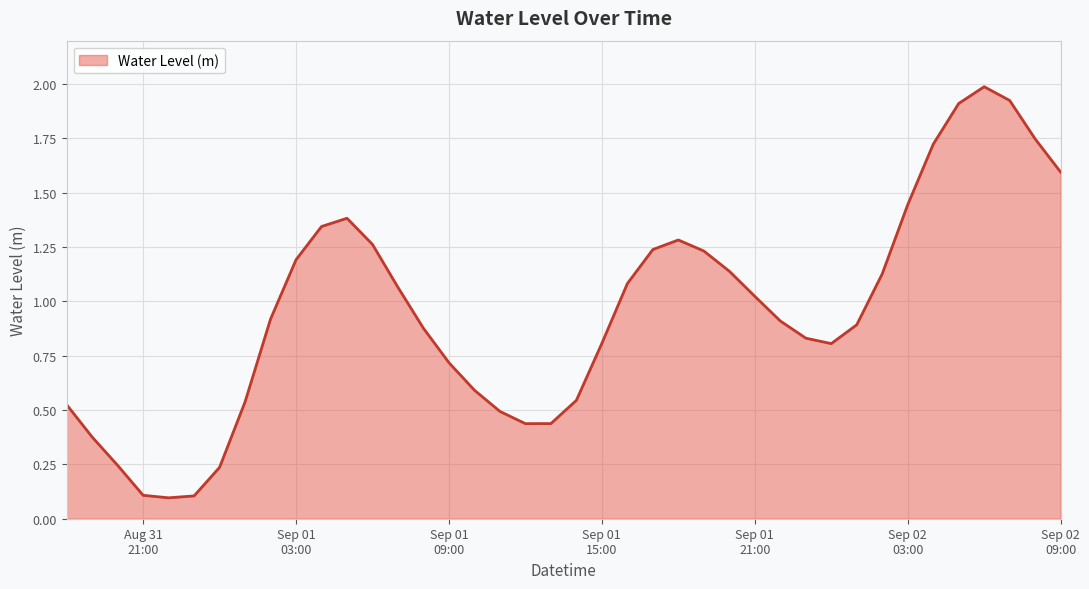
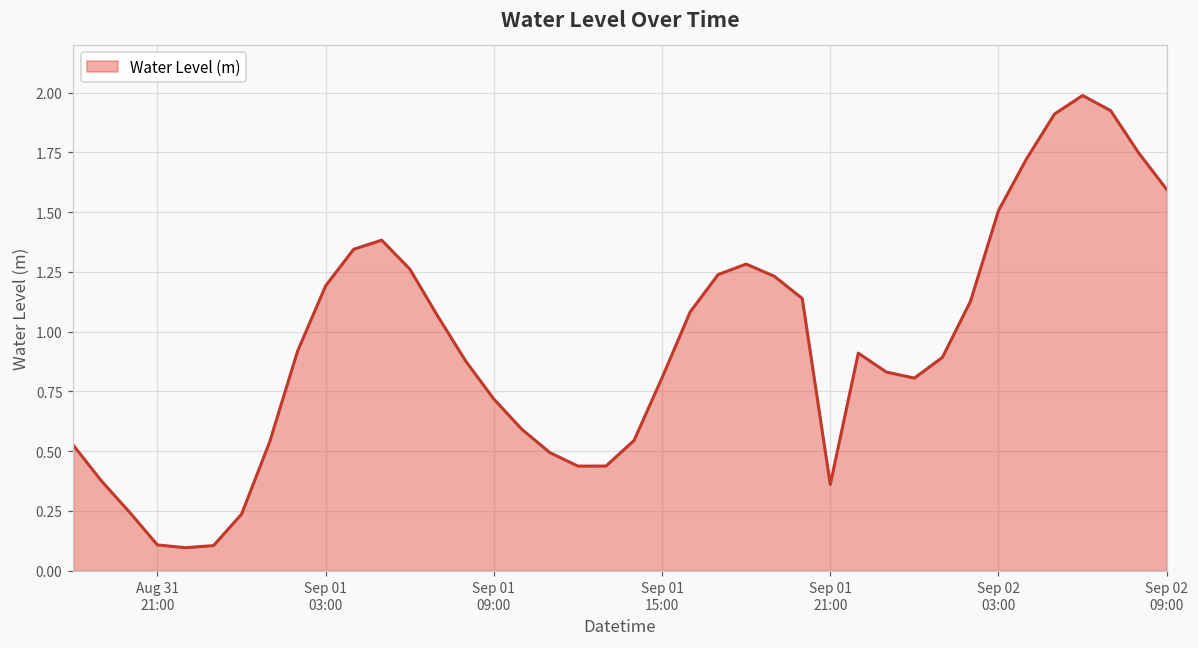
Sep 01 21:00: 1.02 -> 0.36
Sep 02 03:00: 1.44 -> 1.51
